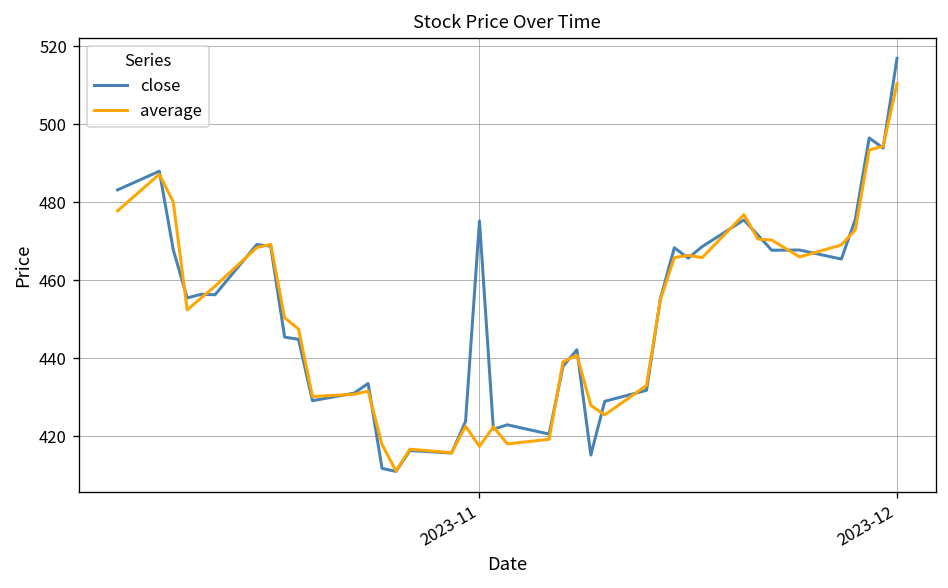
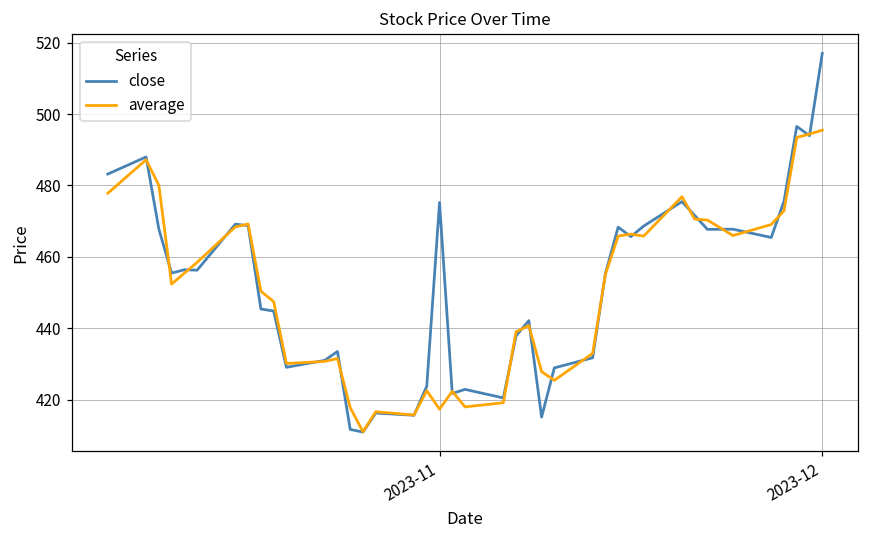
average, 2023-12: 510 -> 495
